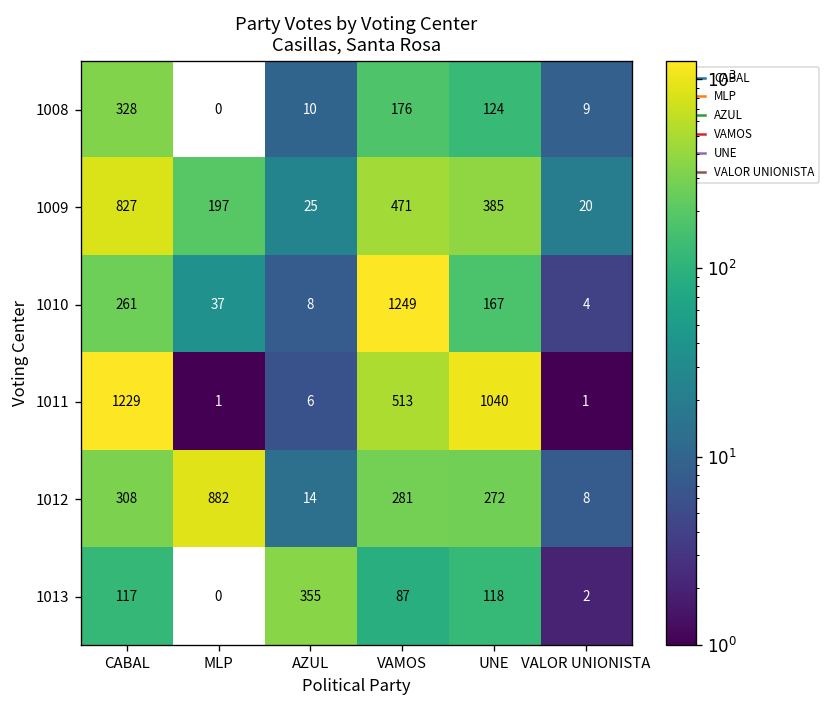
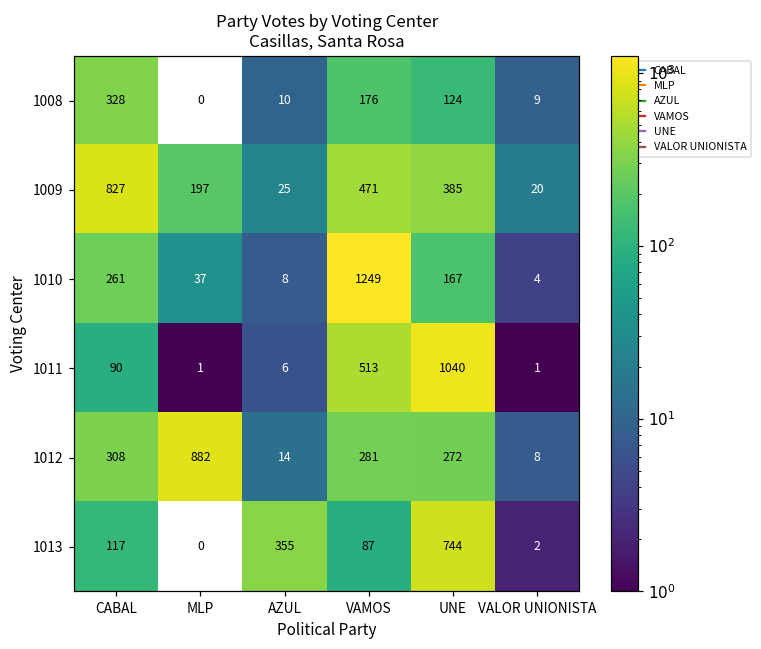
1011, CABAL: 1229 -> 90
1013, UNE: 118 -> 744
